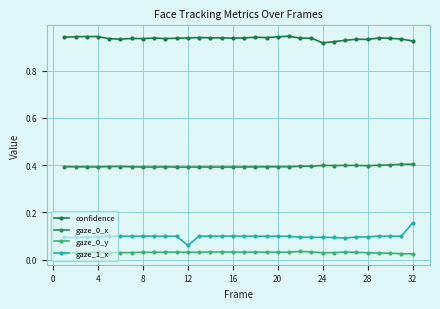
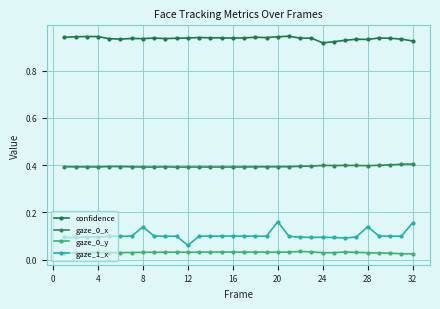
gaze_1_x, 8: 0.10 -> 0.14
gaze_1_x, 20: 0.10 -> 0.16
gaze_1_x, 28: 0.10 -> 0.14
